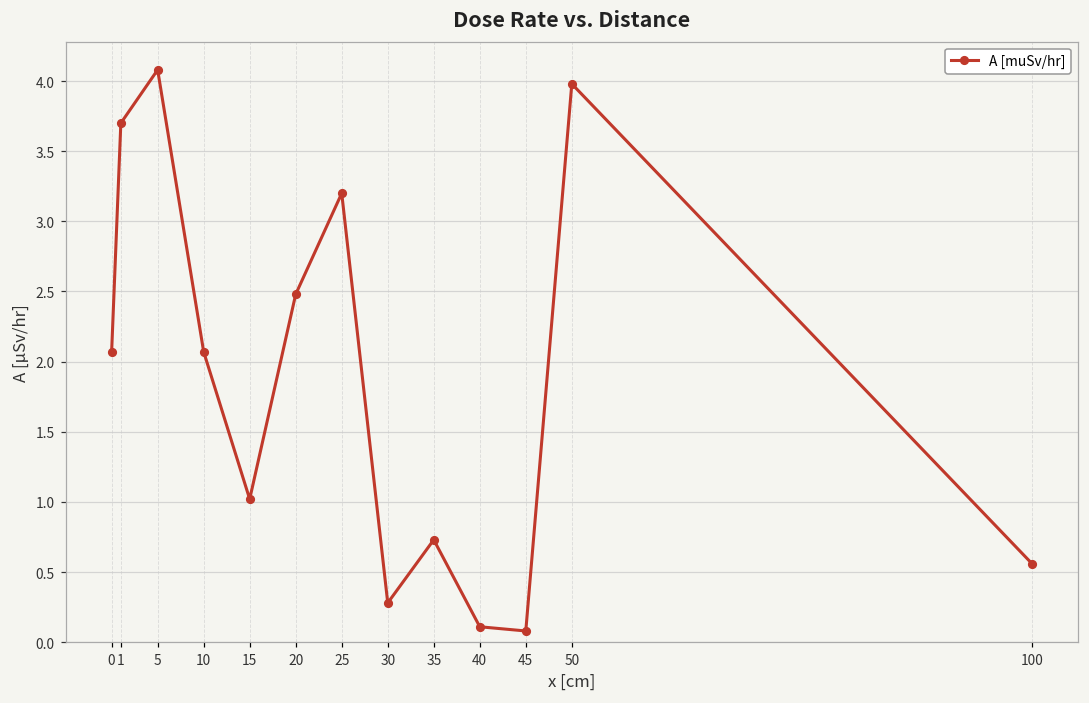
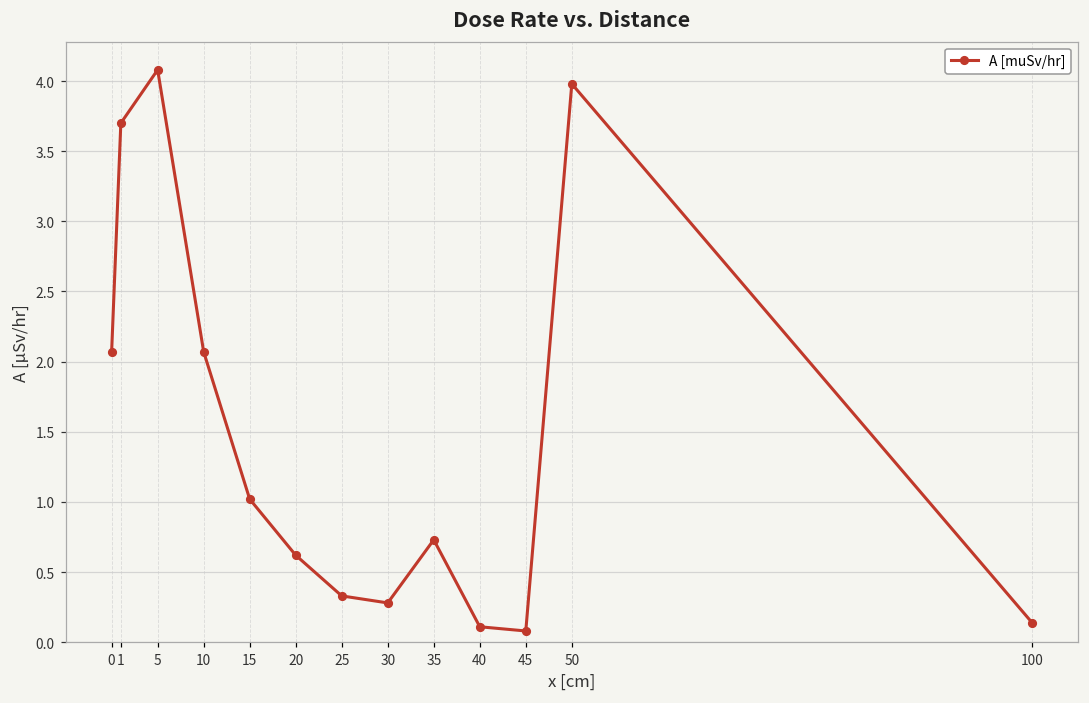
20: 2.48 -> 0.62
25: 3.20 -> 0.33
100: 0.56 -> 0.14
